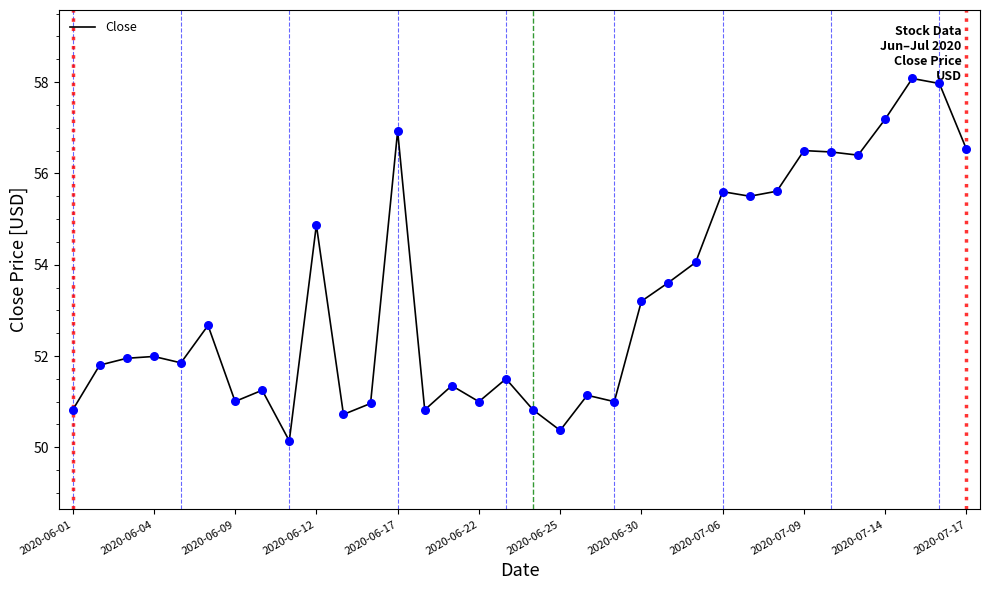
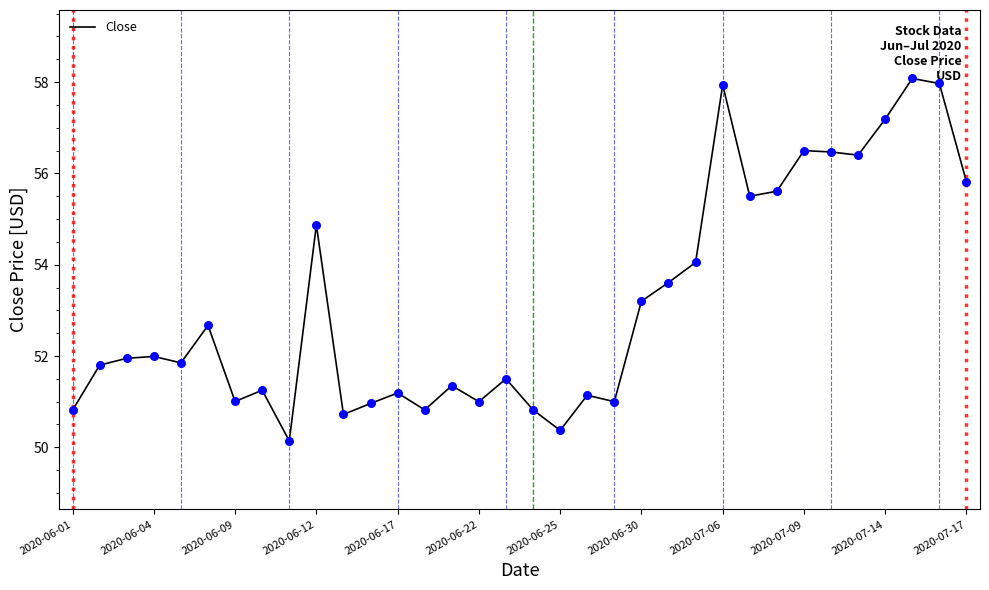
2020-06-17: 56.9 -> 51.2
2020-07-06: 55.6 -> 57.9
2020-07-17: 56.5 -> 55.8
